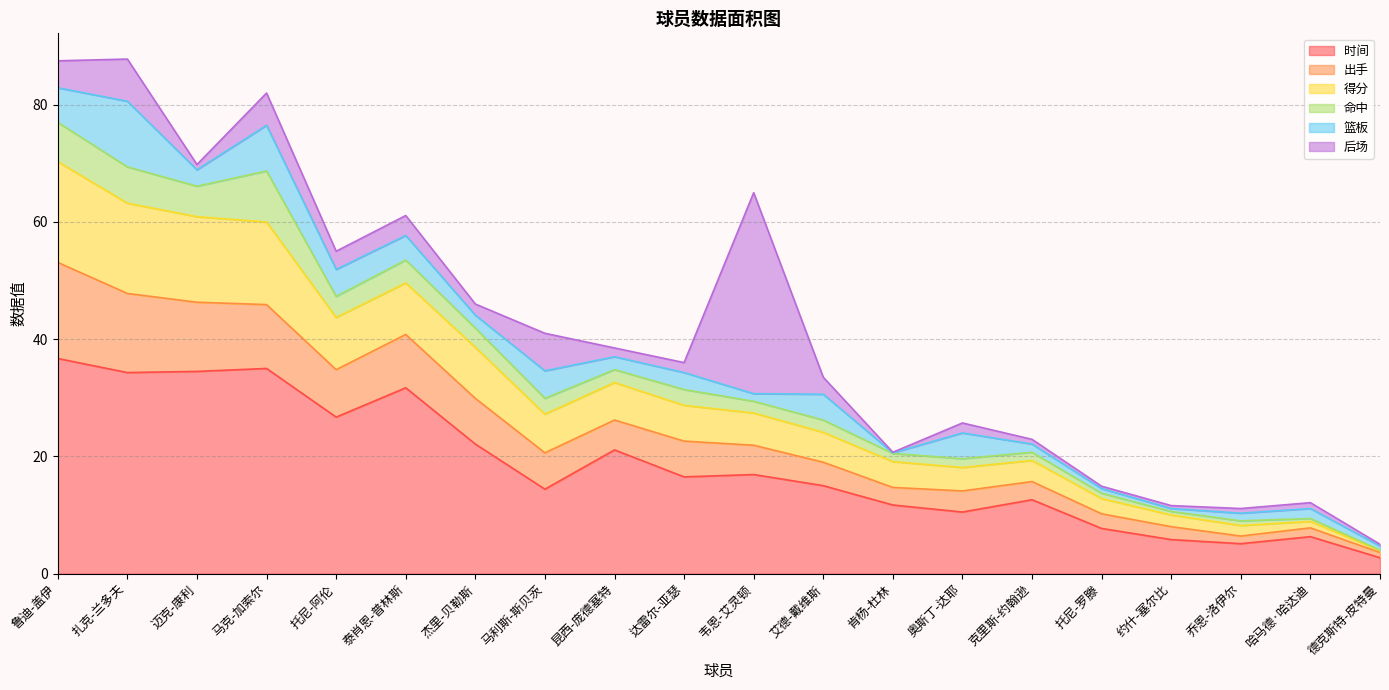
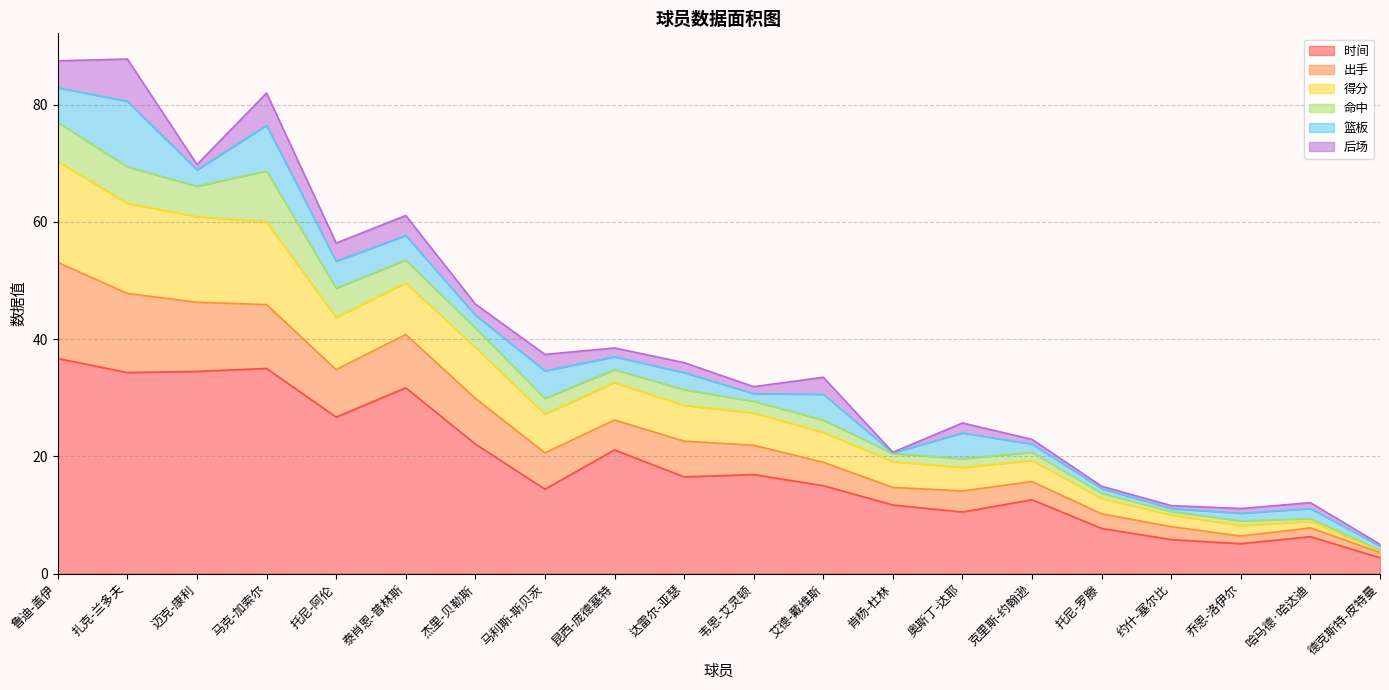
命中, 托尼-阿伦: 4 -> 5
后场, 马利斯-斯贝茨: 6 -> 3
后场, 韦恩-艾灵顿: 34 -> 1
